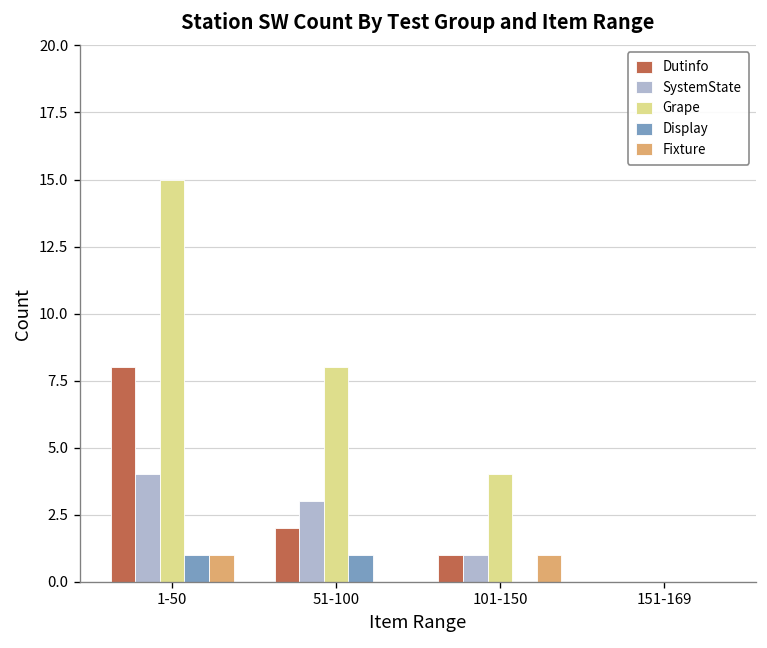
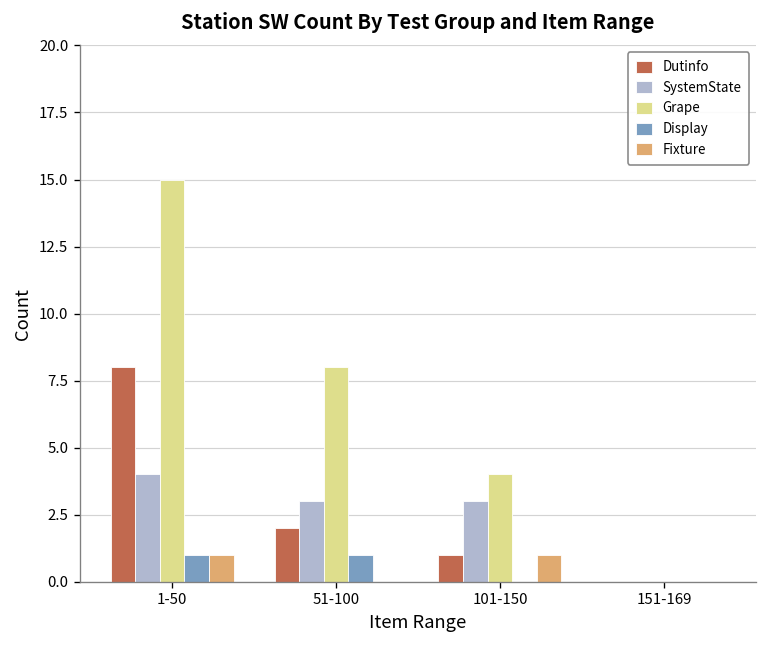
SystemState, 101-150: 1 -> 3
